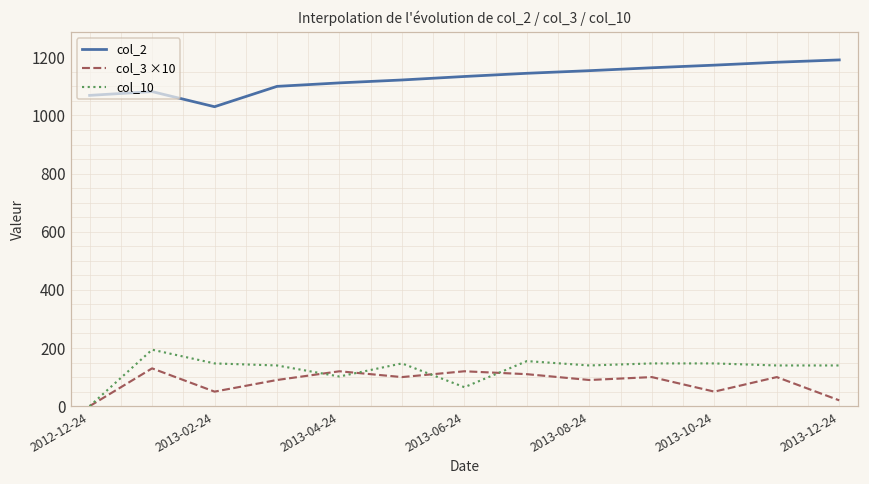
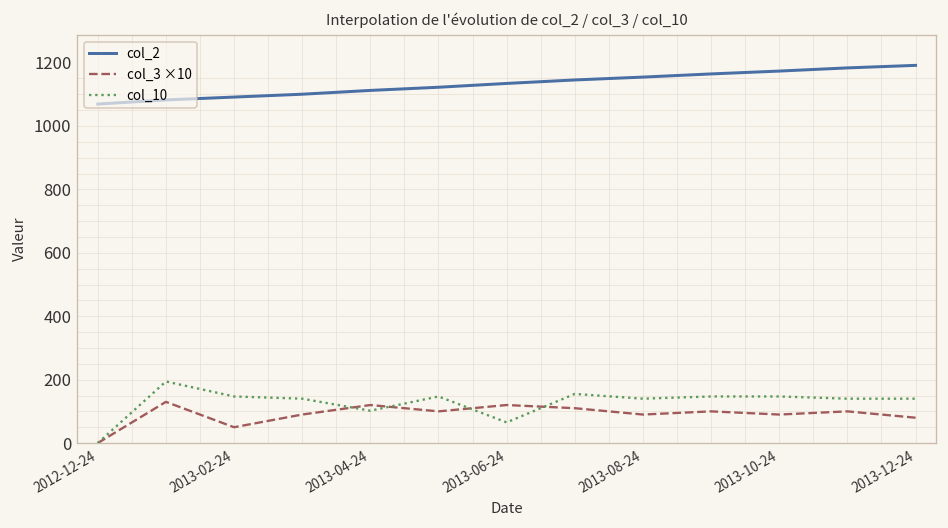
col_2, 2013-02-24: 1030 -> 1090
col_3 ×10, 2013-10-24: 50 -> 90
col_3 ×10, 2013-12-24: 20 -> 80
